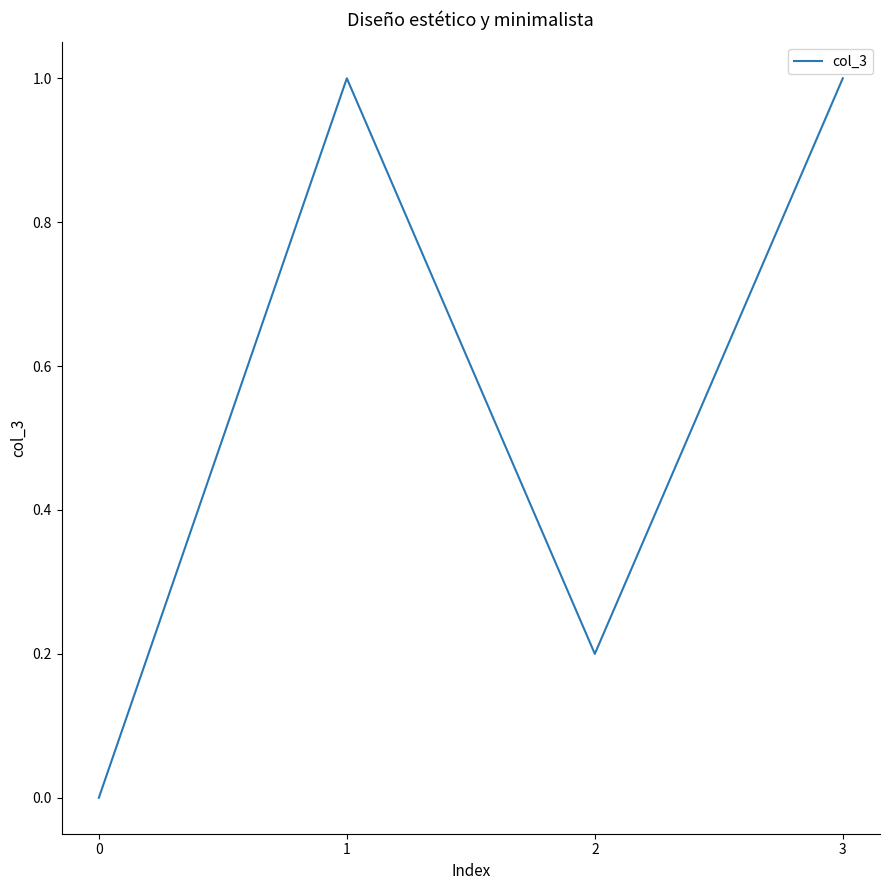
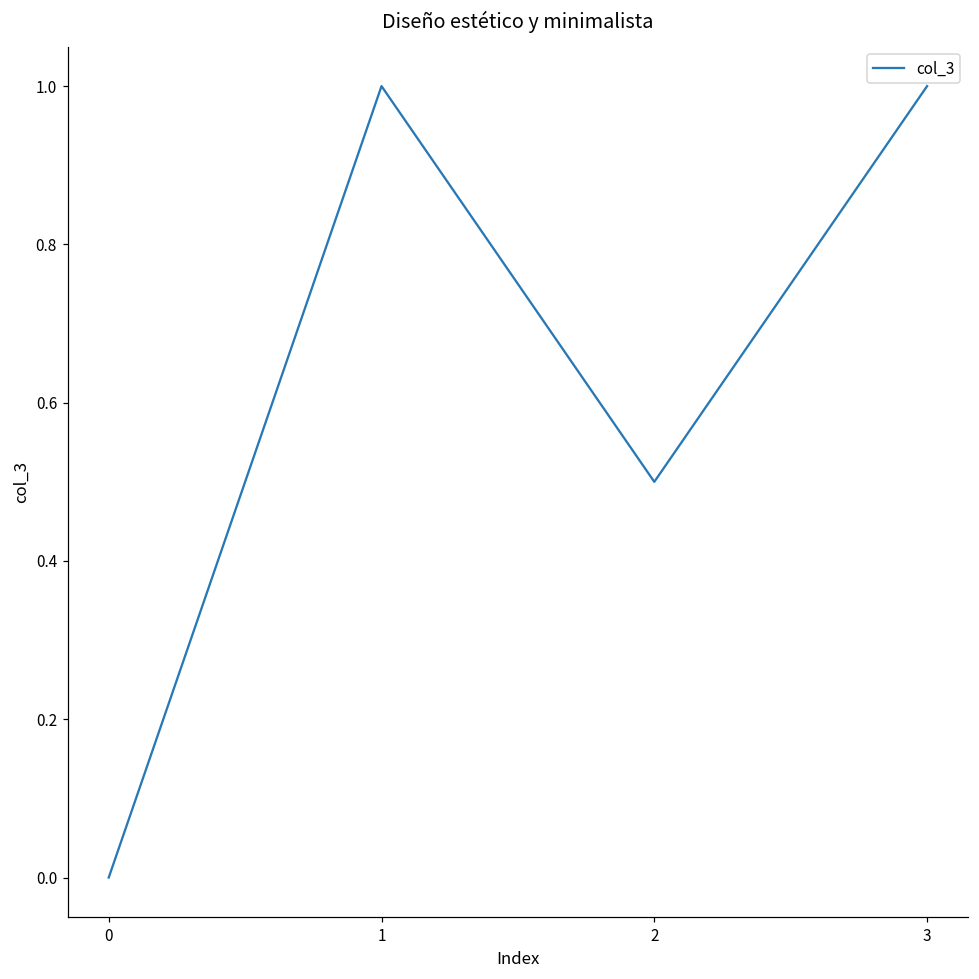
2: 0.2 -> 0.5
